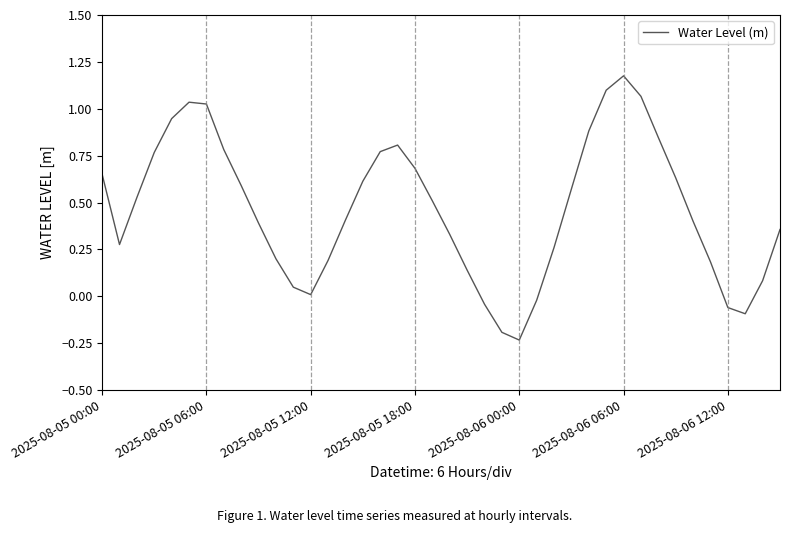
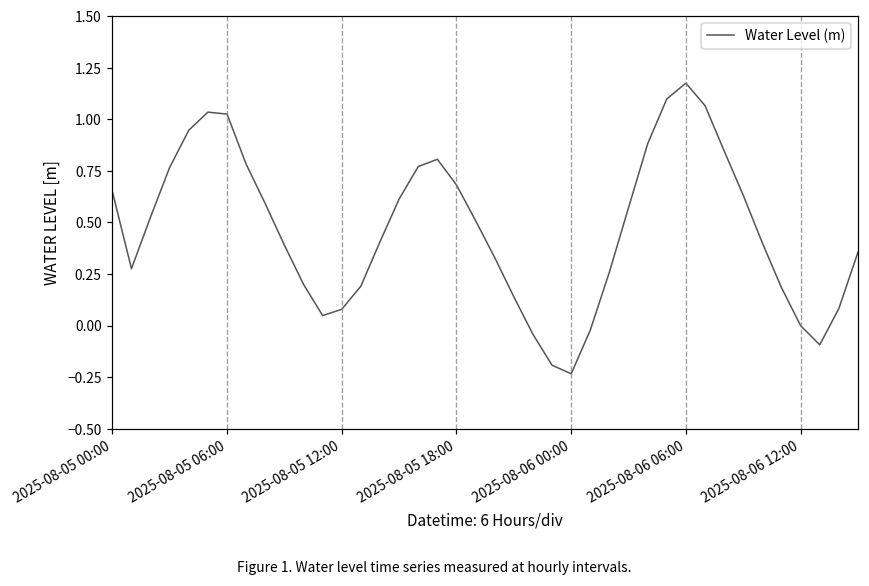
2025-08-05 12:00: 0.01 -> 0.08
2025-08-06 12:00: -0.06 -> 0.00
